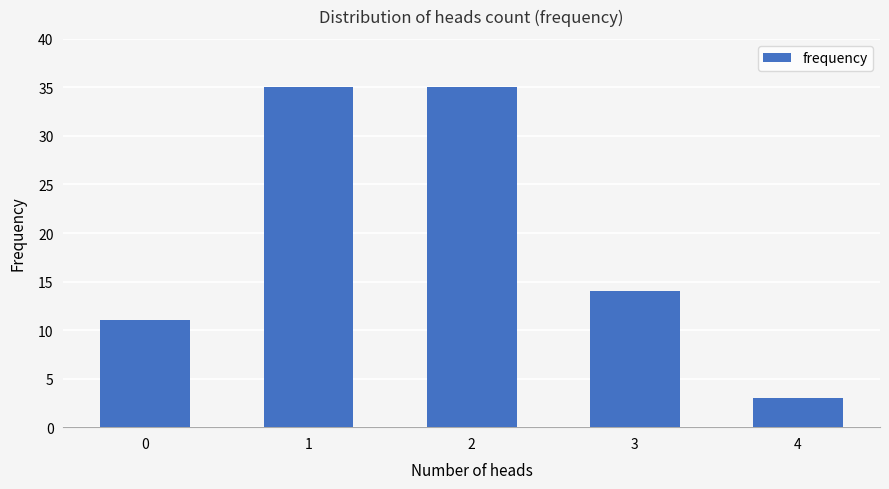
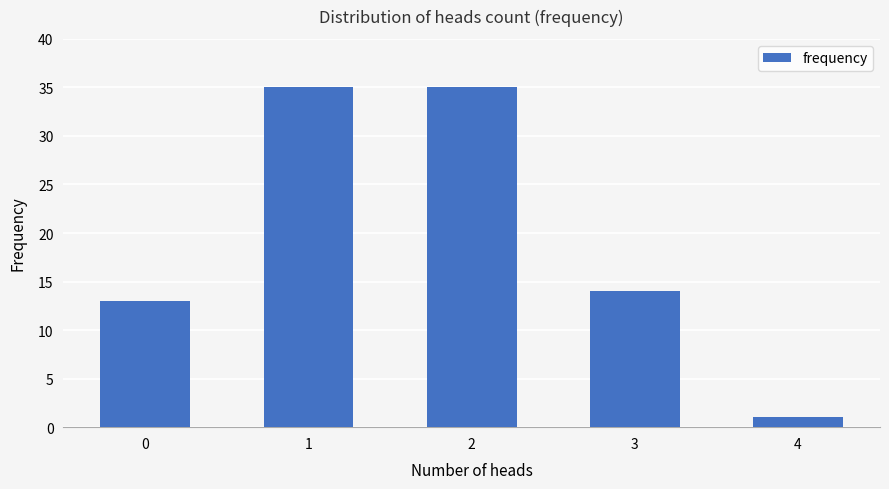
0: 11 -> 13
4: 3 -> 1
